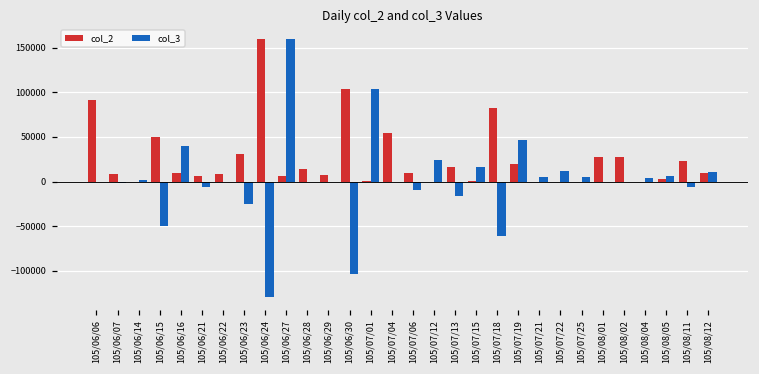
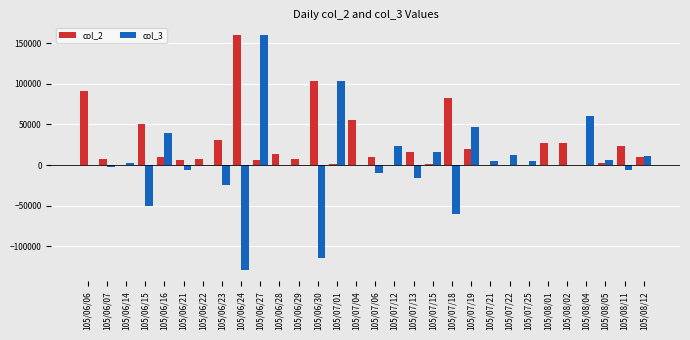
col_3, 105/06/30: -100000 -> -110000
col_3, 105/08/04: 0 -> 60000
